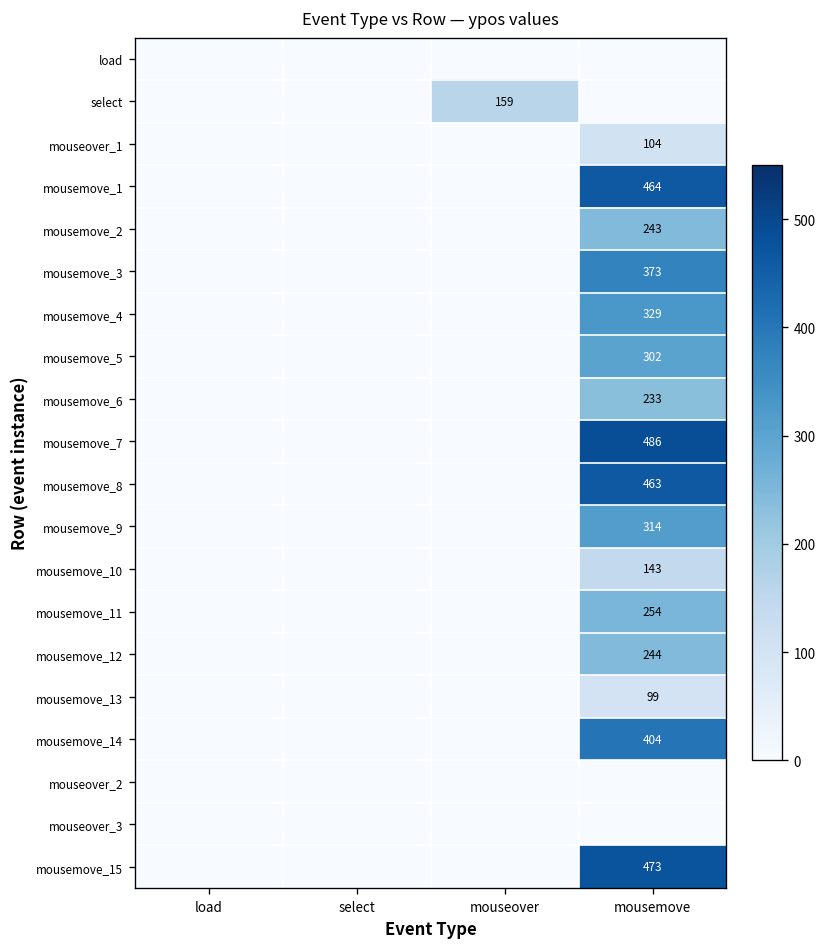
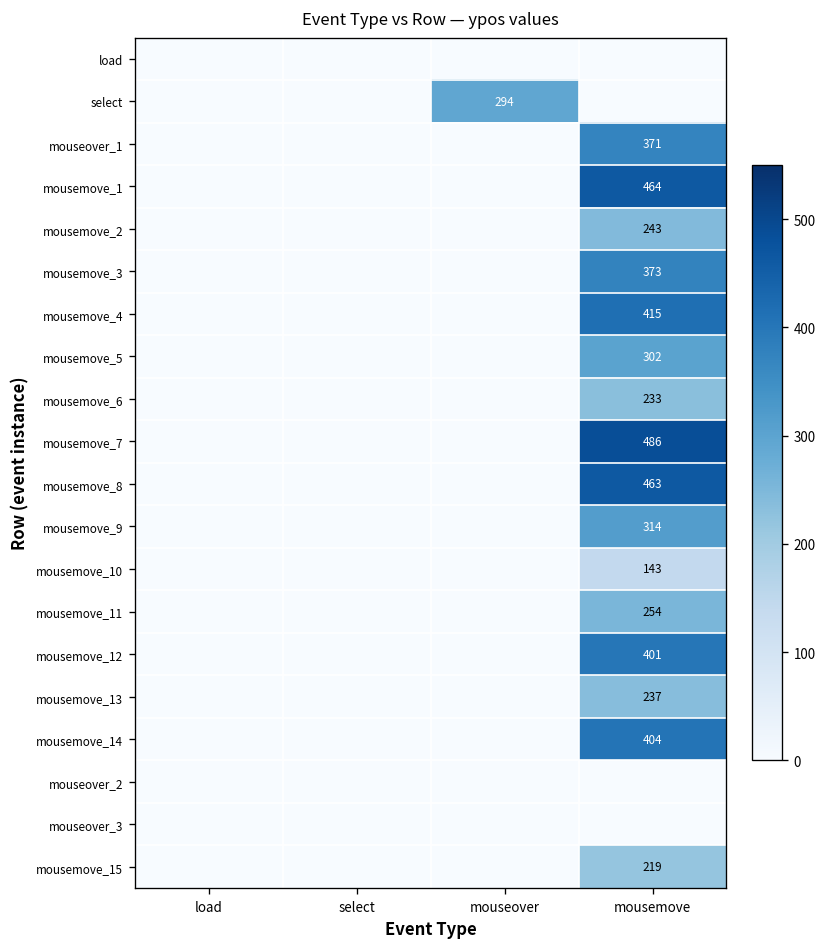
select, mouseover: 159 -> 294
mouseover_1, mousemove: 104 -> 371
mousemove_4, mousemove: 329 -> 415
mousemove_12, mousemove: 244 -> 401
mousemove_13, mousemove: 99 -> 237
mousemove_15, mousemove: 473 -> 219
